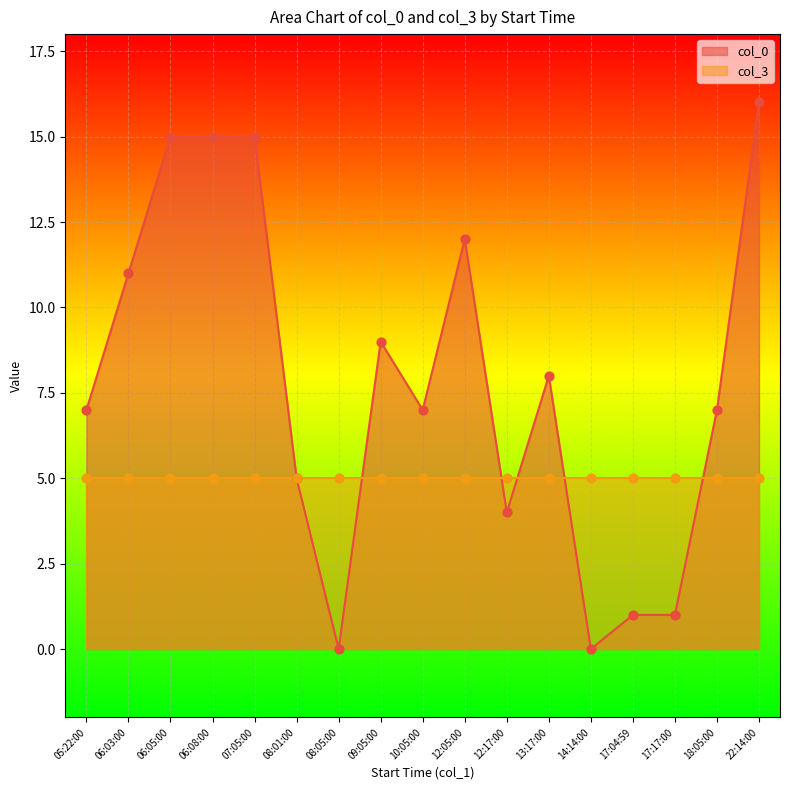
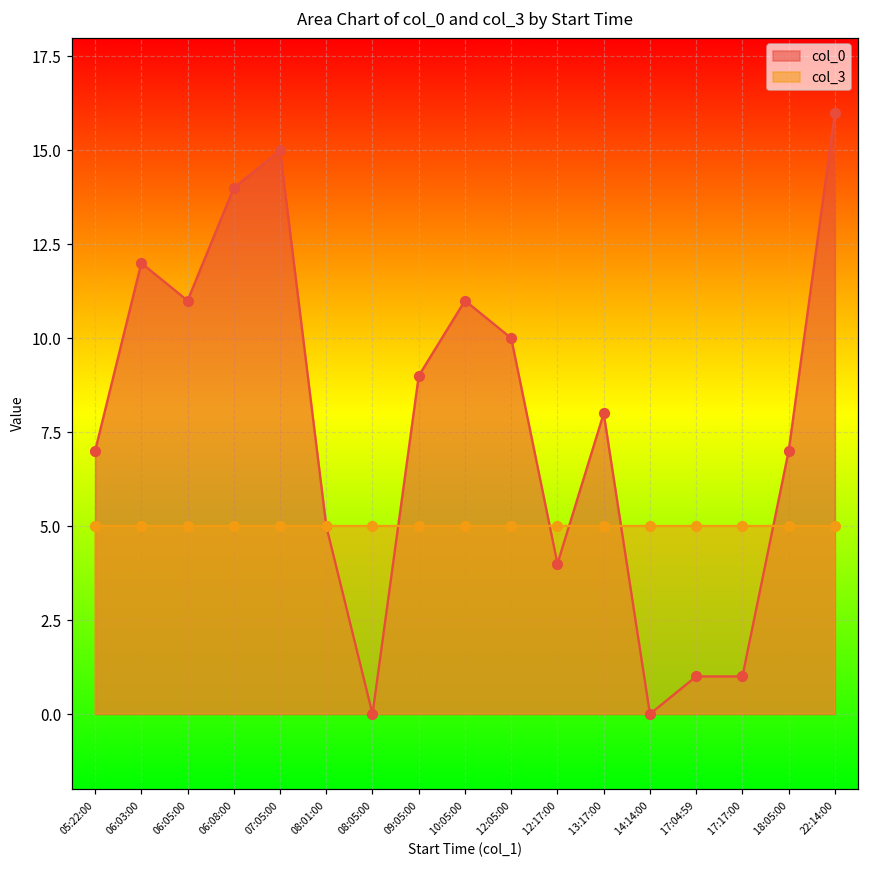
col_0, 06:03:00: 11 -> 12
col_0, 06:05:00: 15 -> 11
col_0, 06:08:00: 15 -> 14
col_0, 10:05:00: 7 -> 11
col_0, 12:05:00: 12 -> 10
